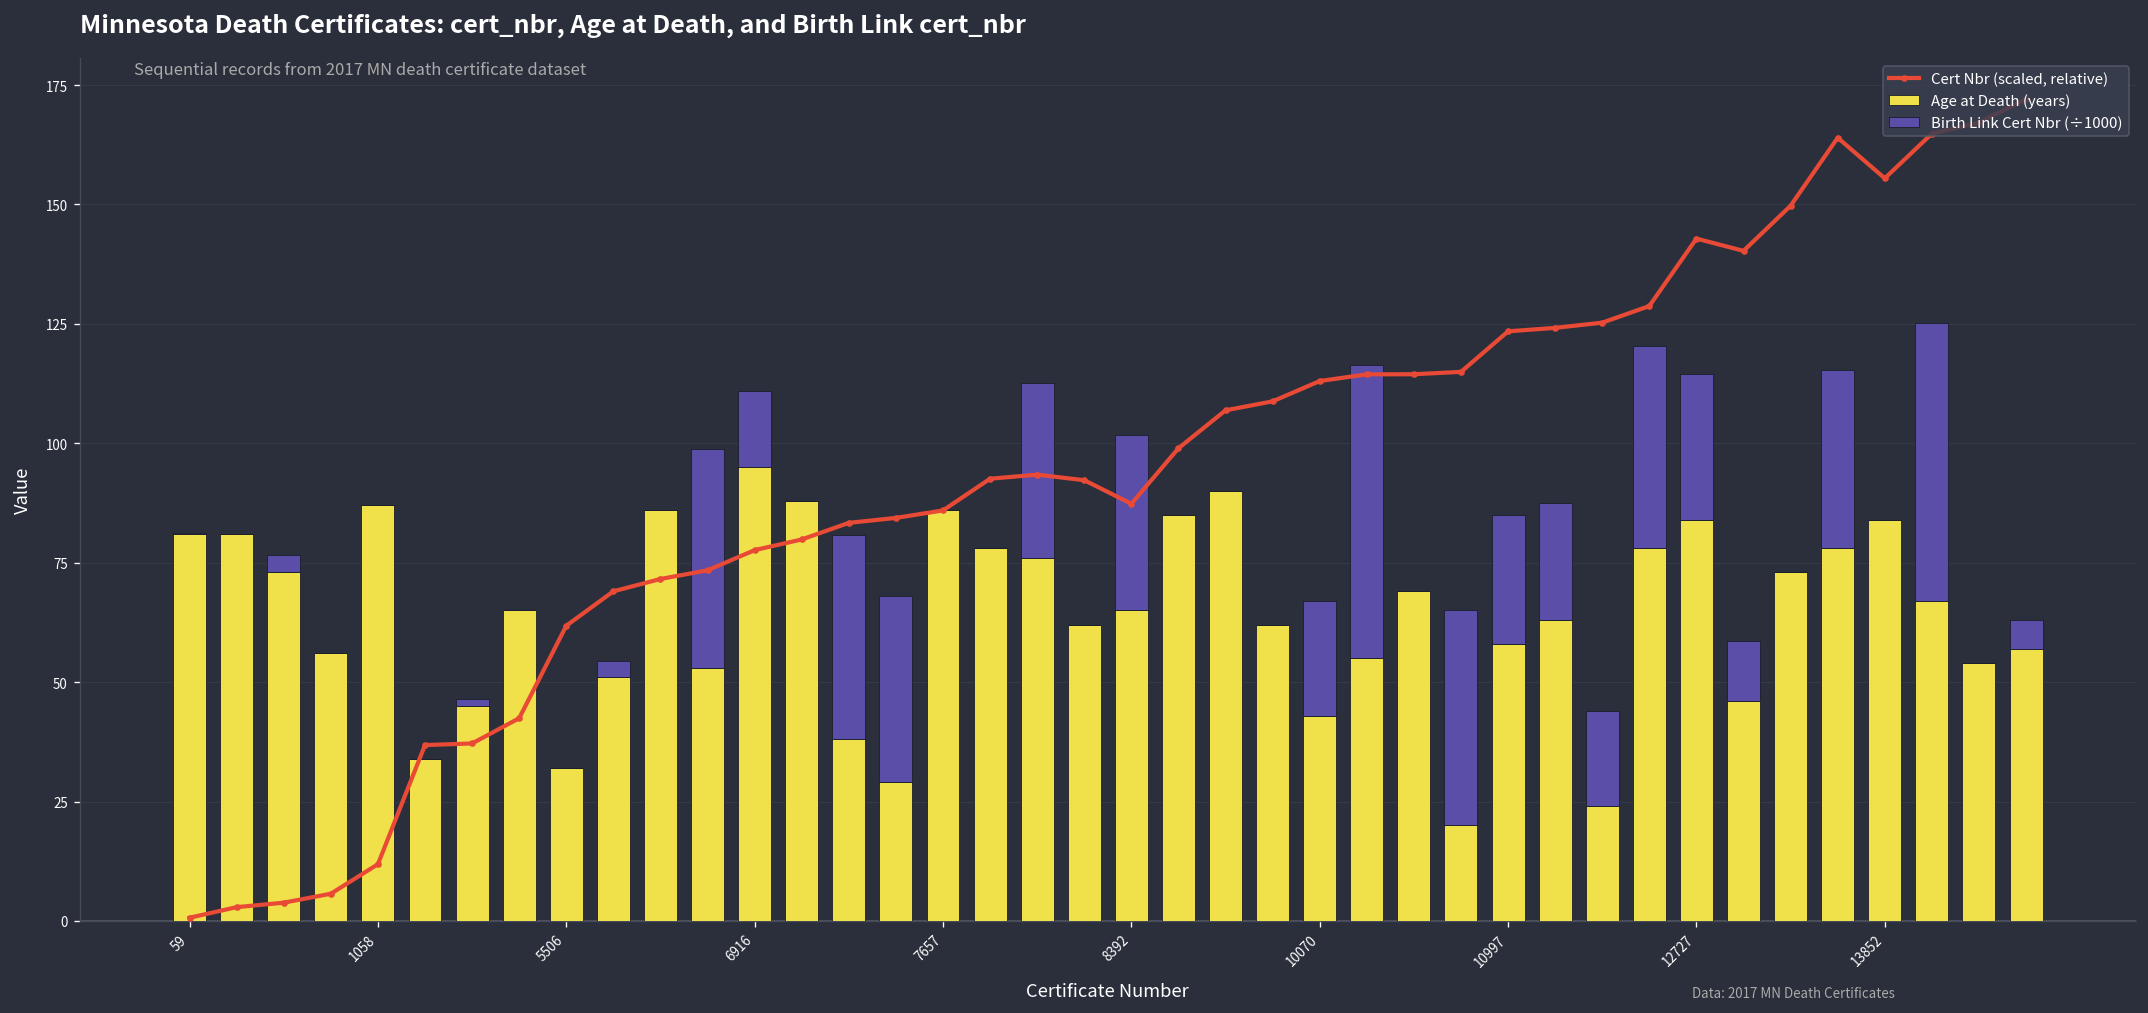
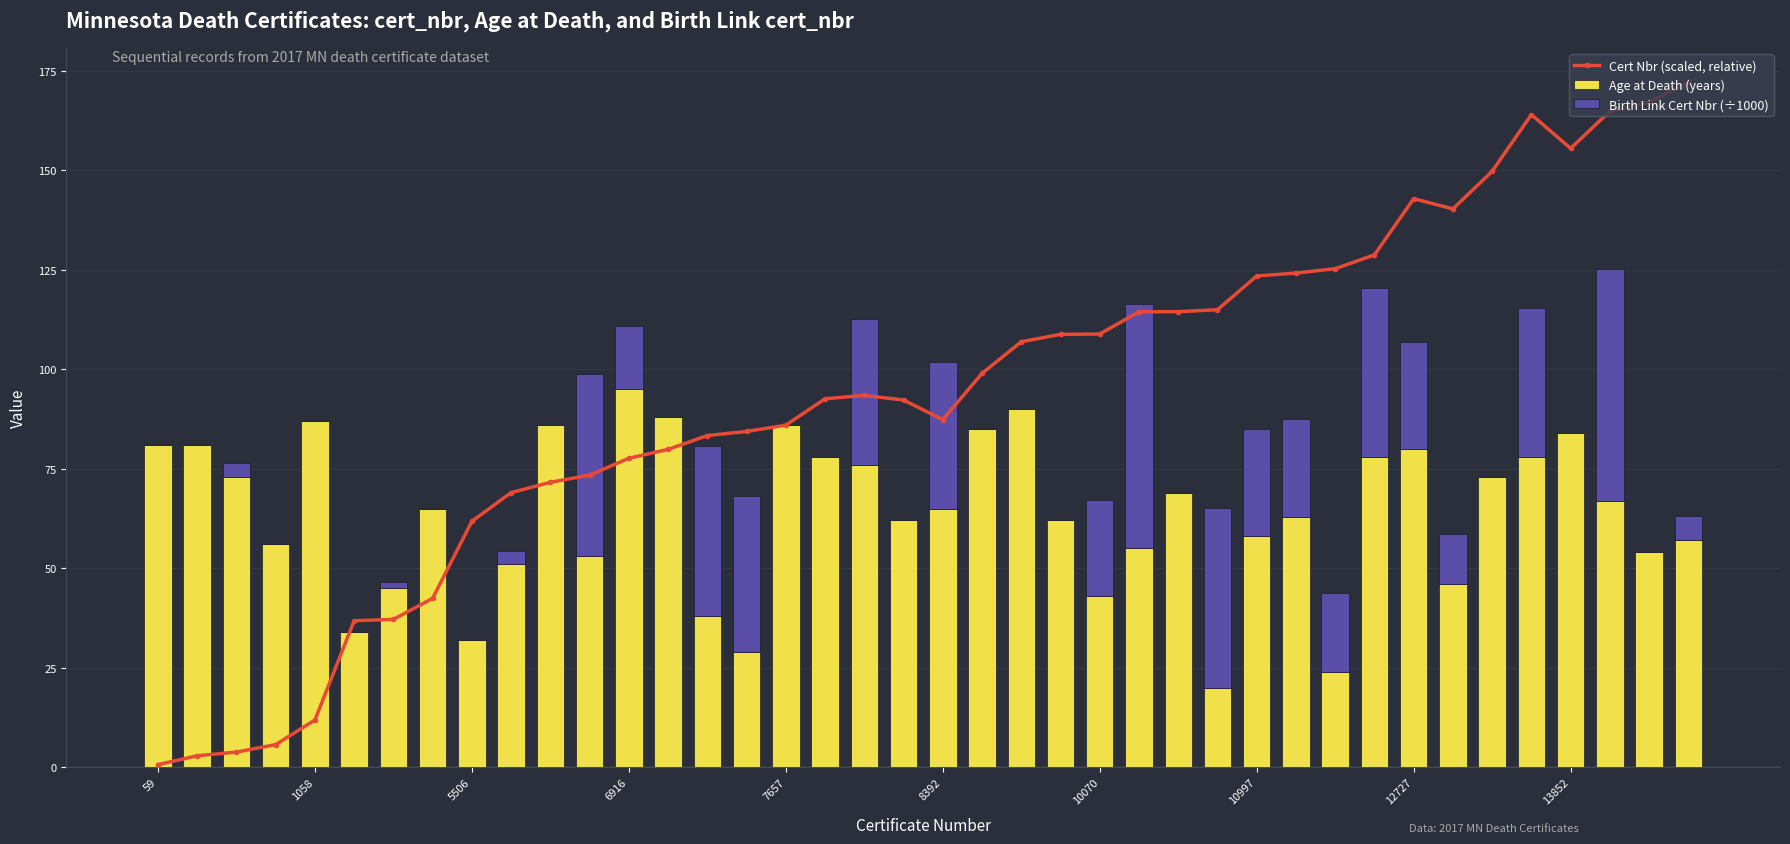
Cert Nbr (scaled, relative), 10070: 113 -> 109
Age at Death (years), 12727: 84 -> 80
Birth Link Cert Nbr (÷1000), 12727: 30 -> 27
